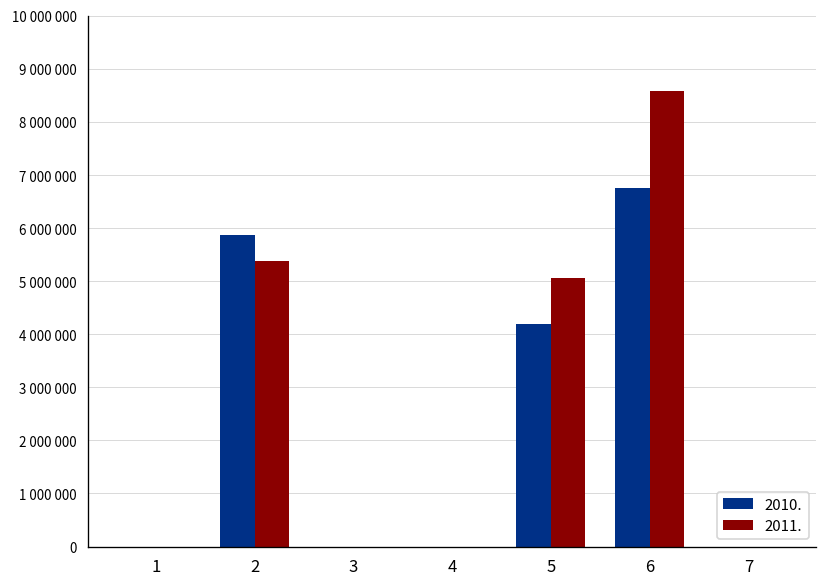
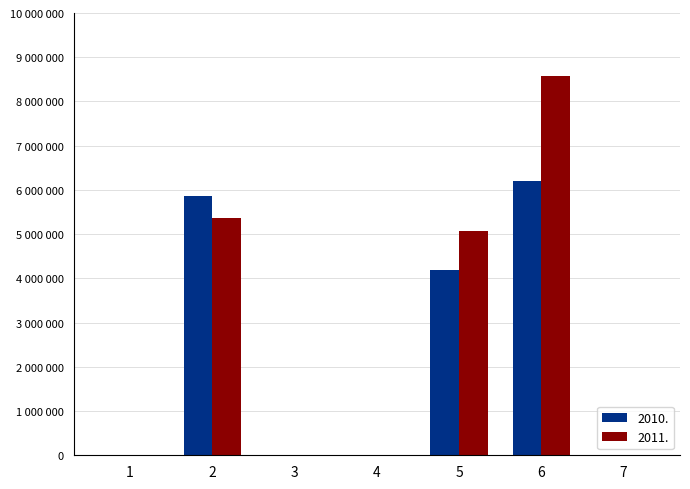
2010., 6: 6800000 -> 6200000
